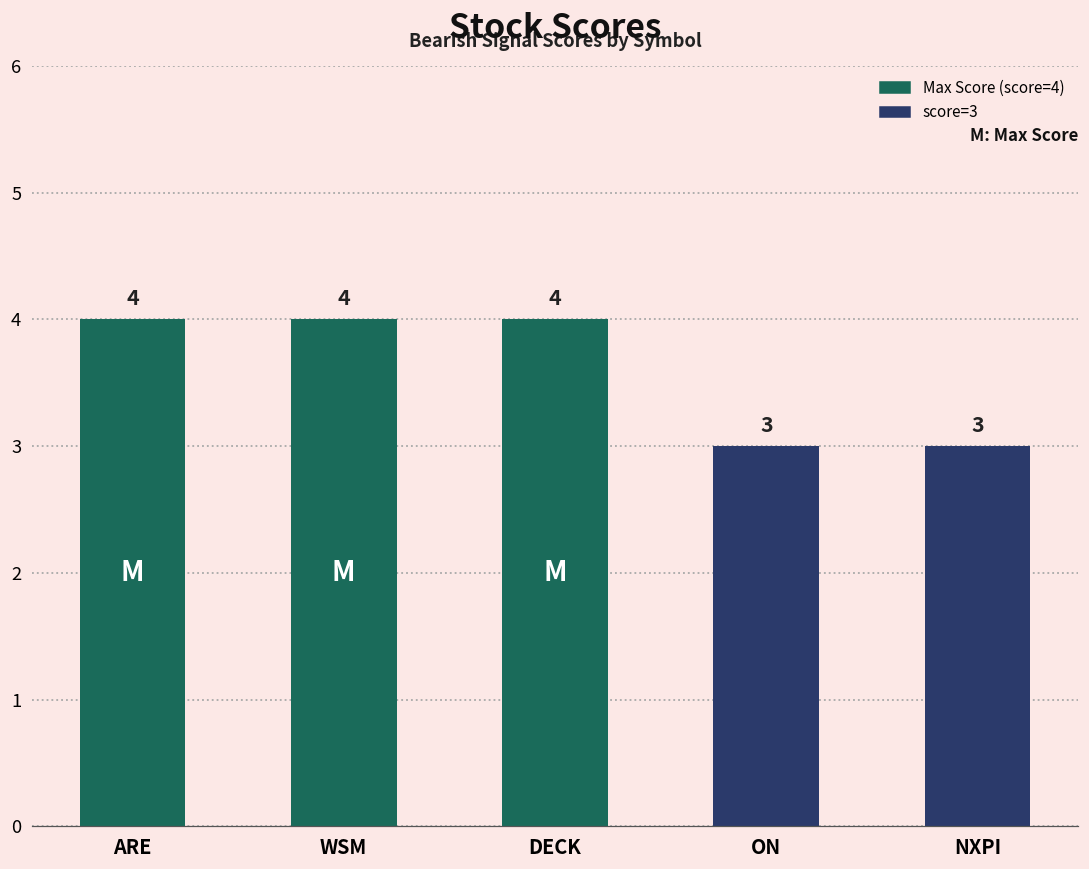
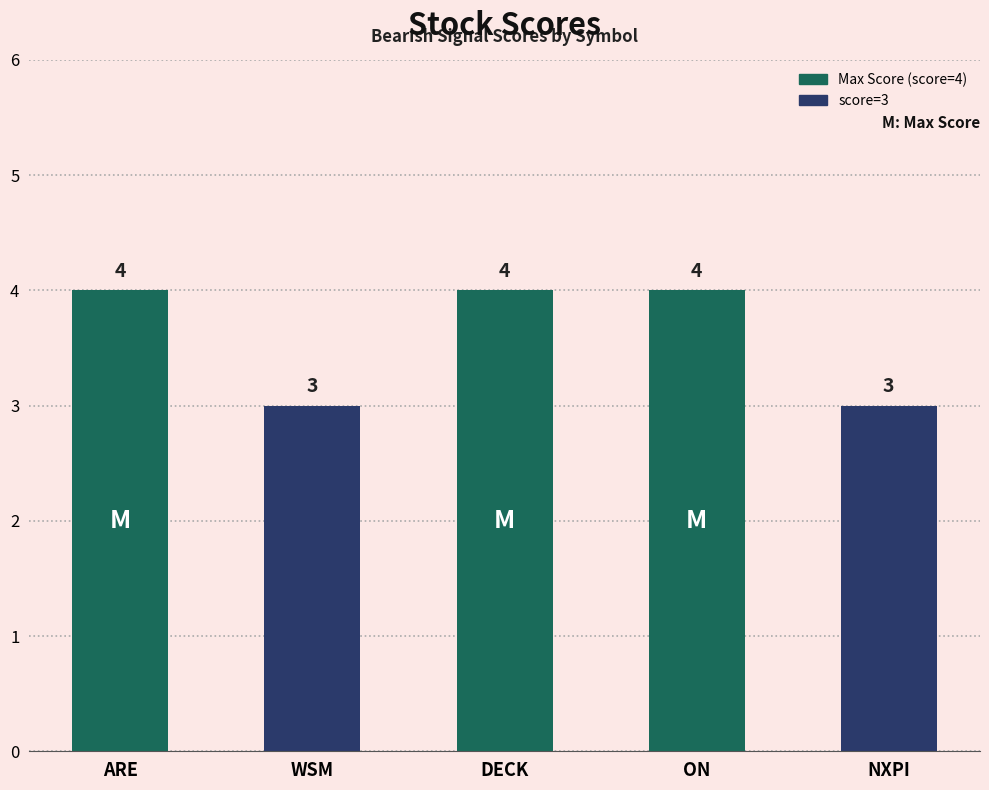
WSM: 4 -> 3
ON: 3 -> 4
